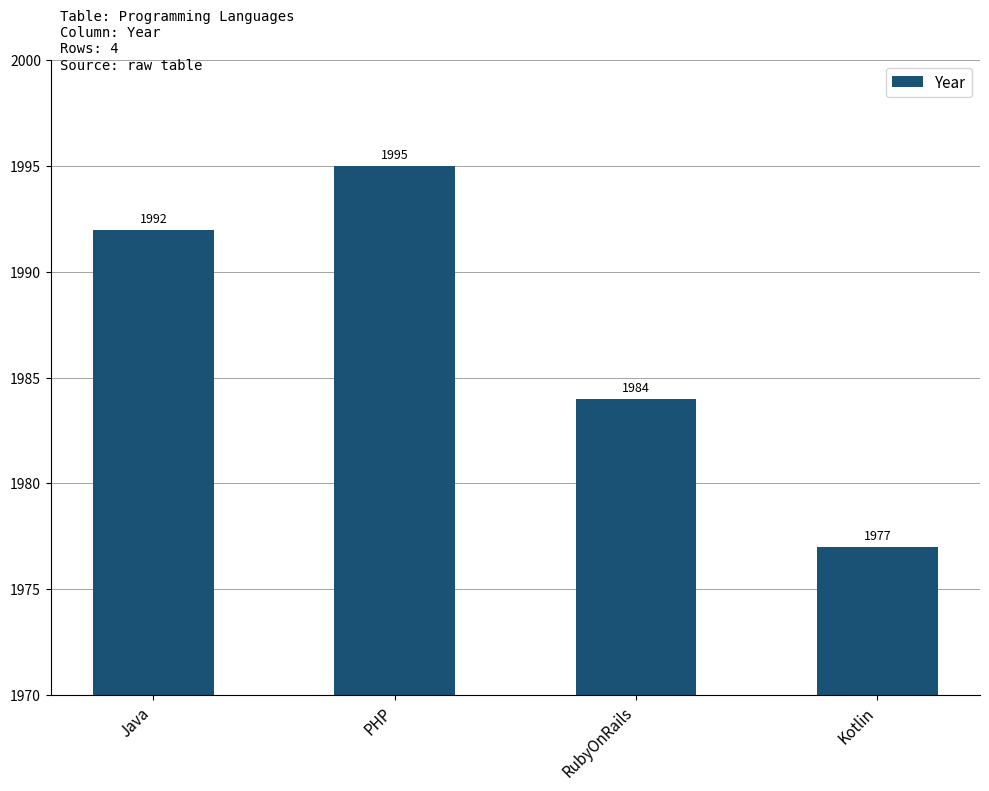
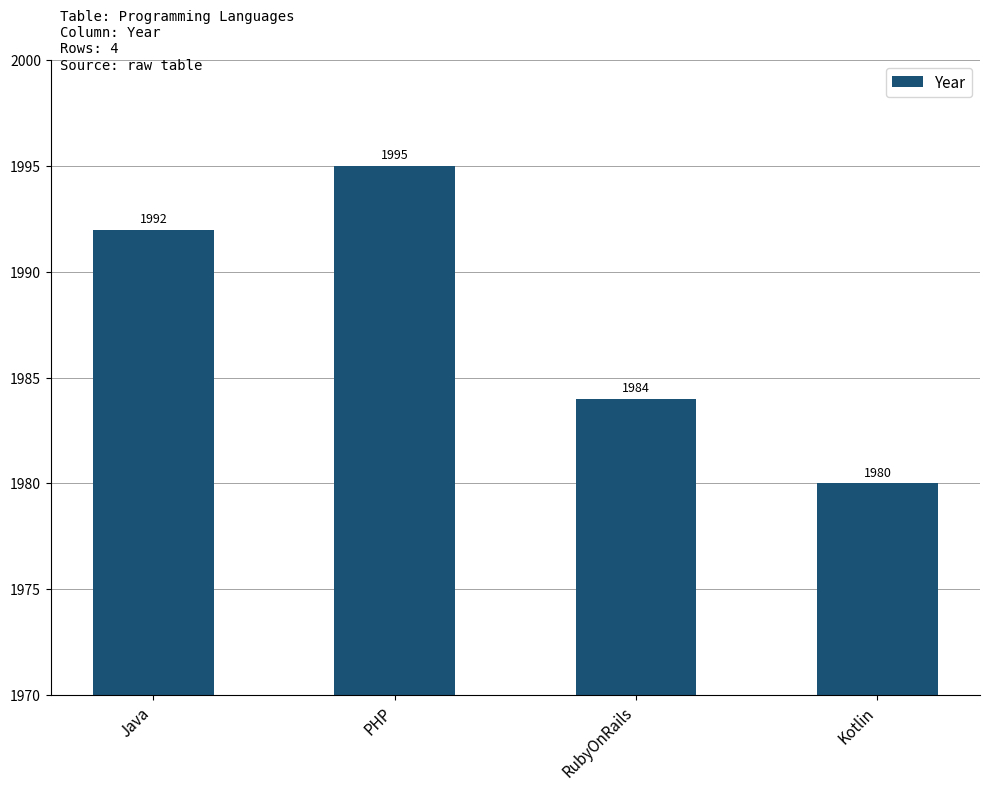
Kotlin: 1977 -> 1980
